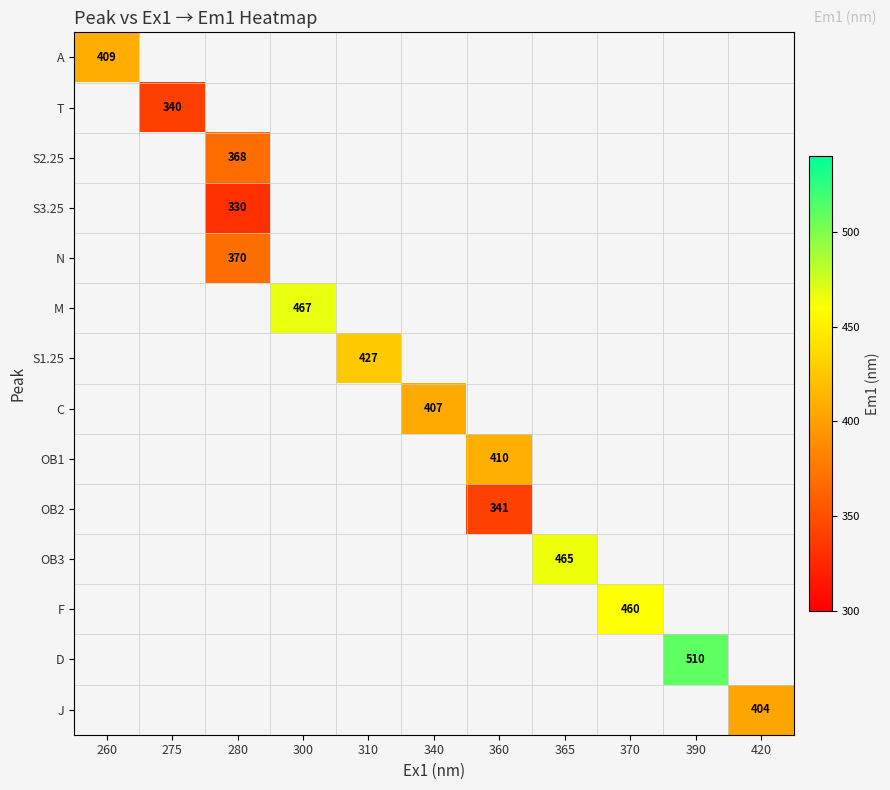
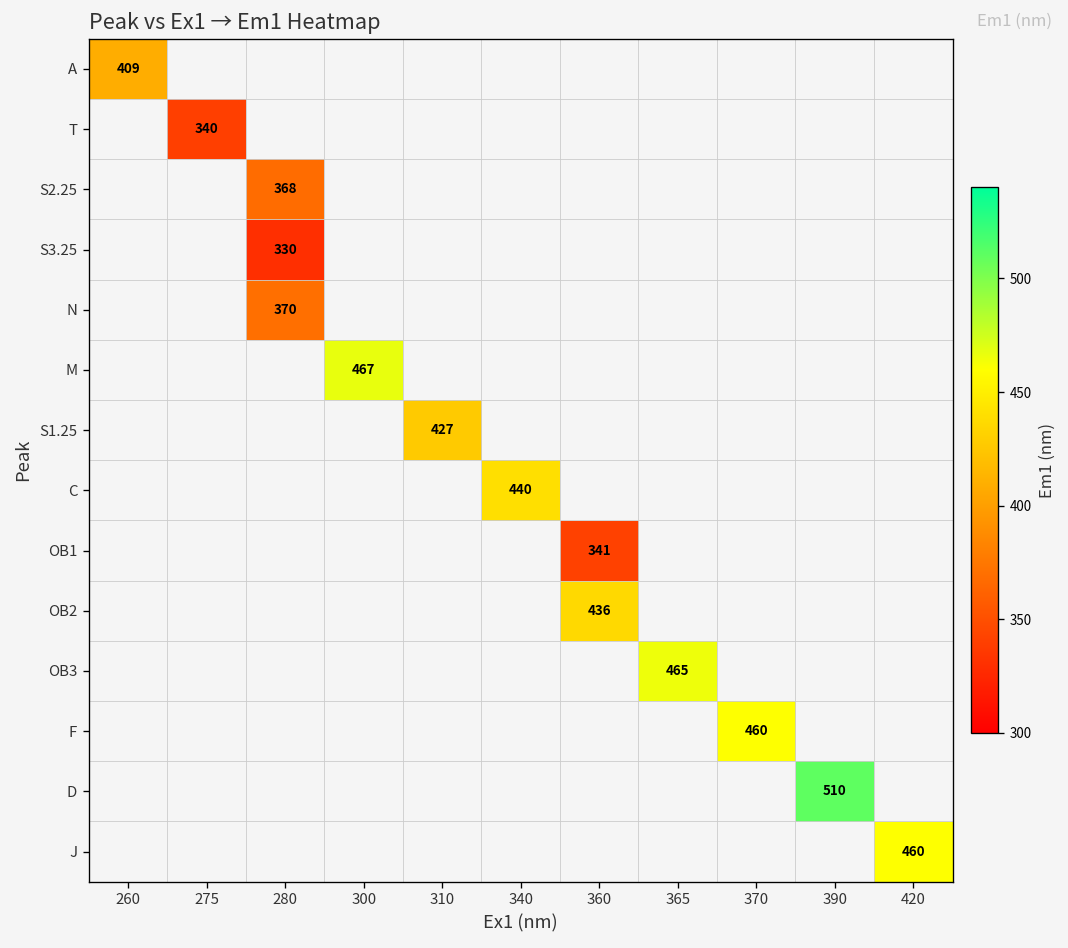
C, 340: 407 -> 440
OB1, 360: 410 -> 341
OB2, 360: 341 -> 436
J, 420: 404 -> 460
